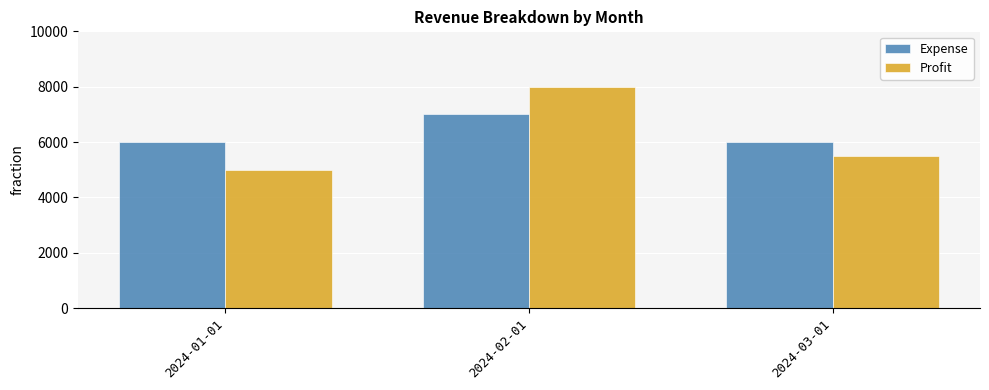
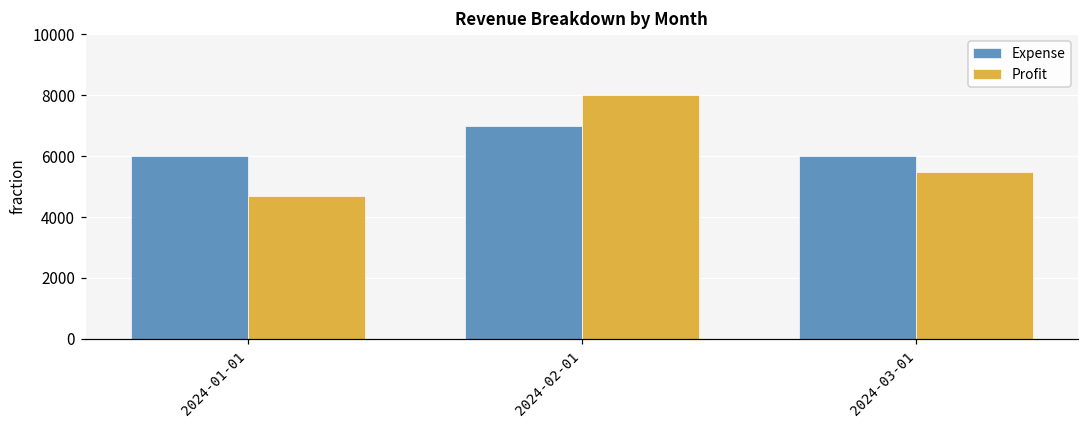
Profit, 2024-01-01: 5000 -> 4700
